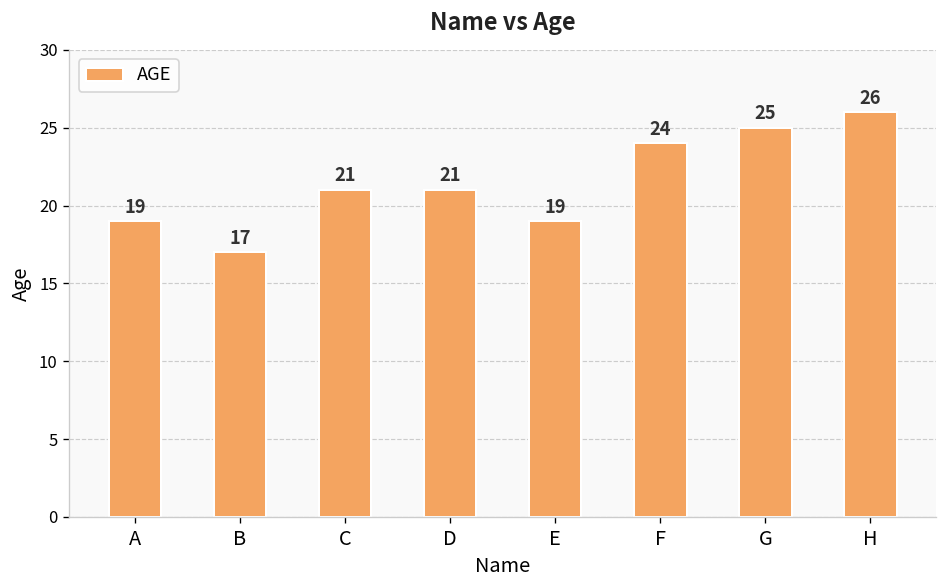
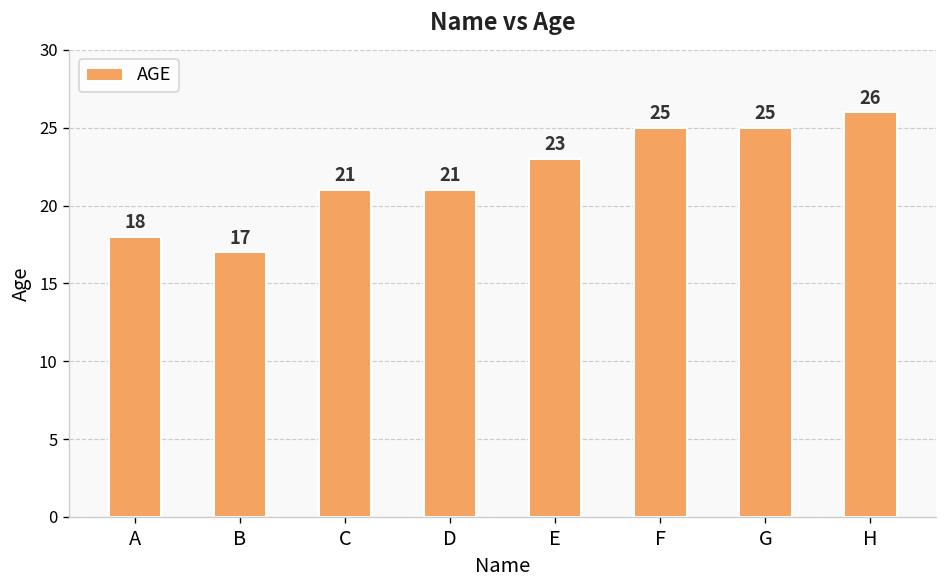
A: 19 -> 18
E: 19 -> 23
F: 24 -> 25
